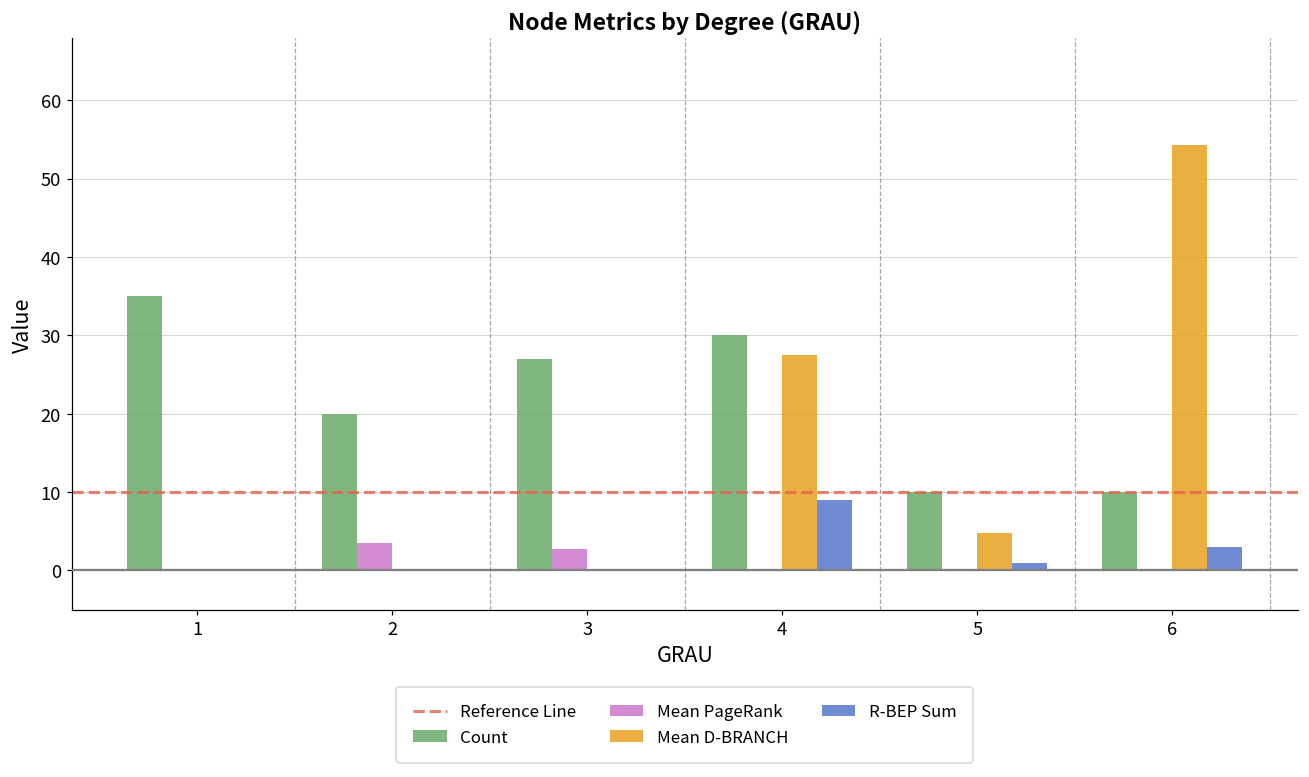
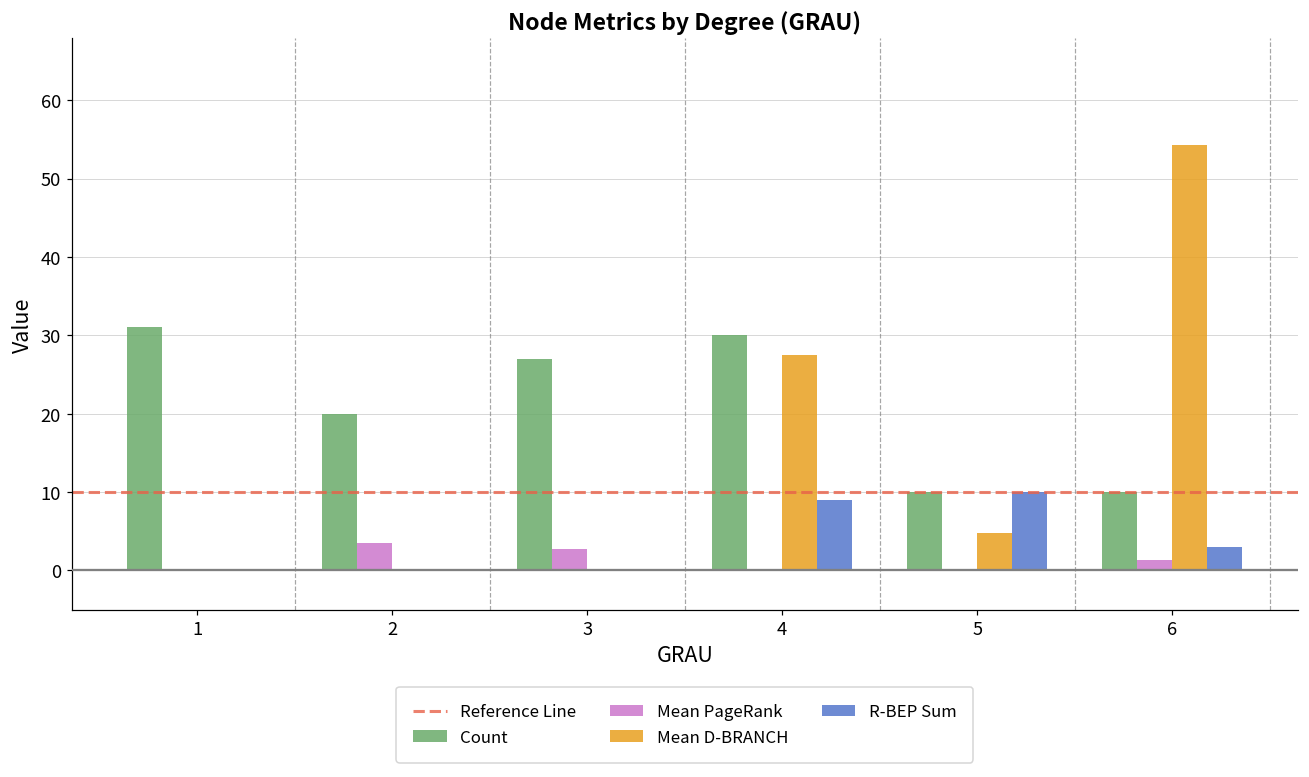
Count, 1: 35 -> 31
R-BEP Sum, 5: 1 -> 10
Mean PageRank, 6: 0 -> 1
